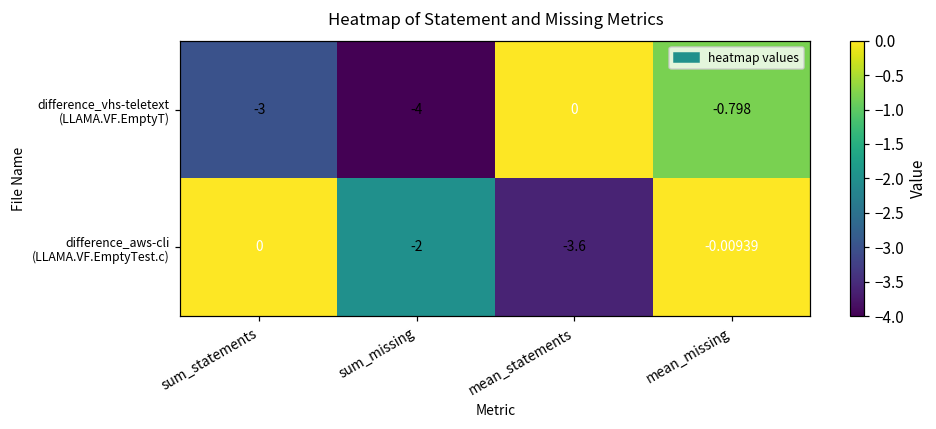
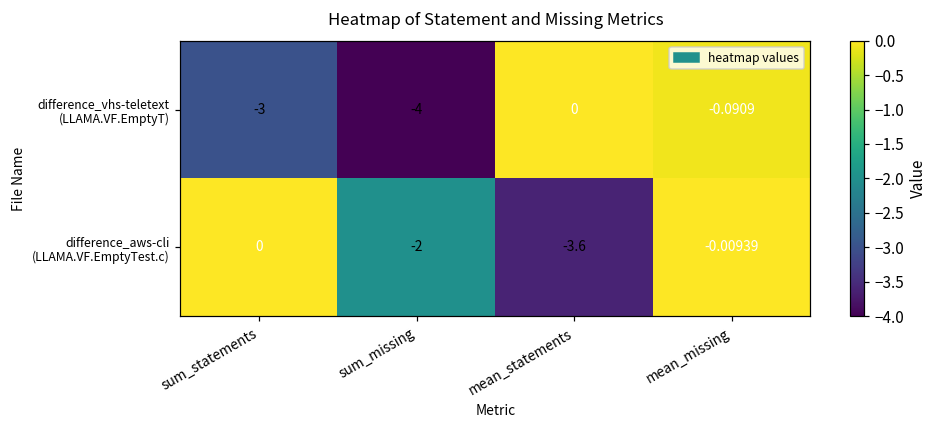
difference_vhs-teletext (LLAMA.VF.EmptyT), mean_missing: -0.798 -> -0.0909
